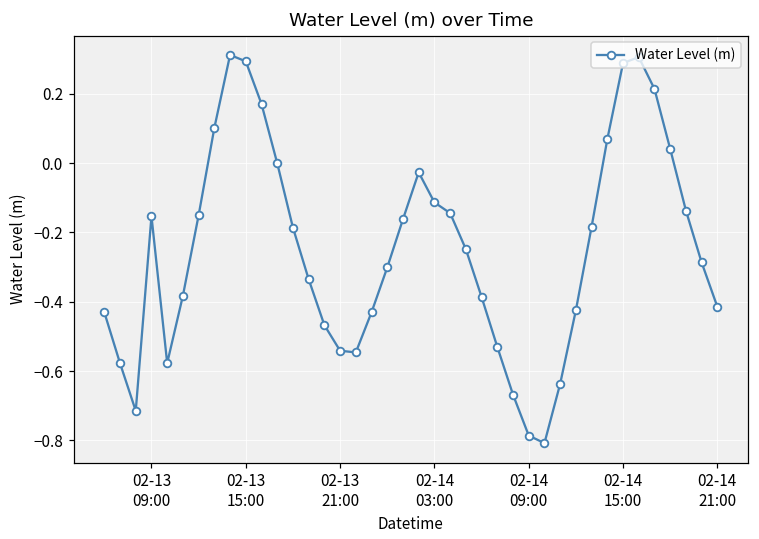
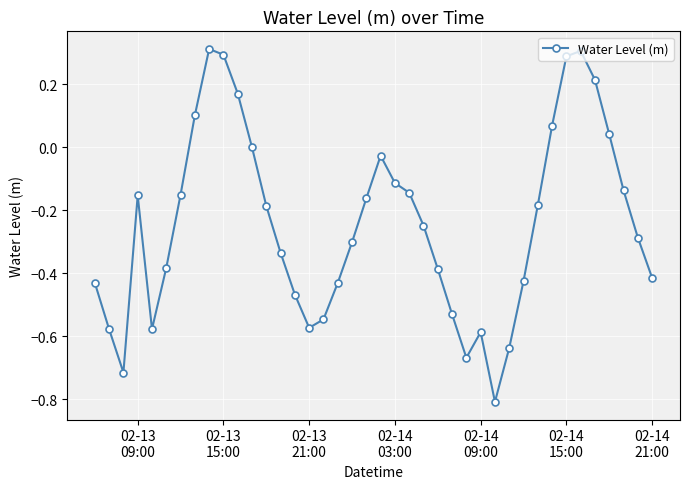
02-13 21:00: -0.54 -> -0.57
02-14 09:00: -0.79 -> -0.59
